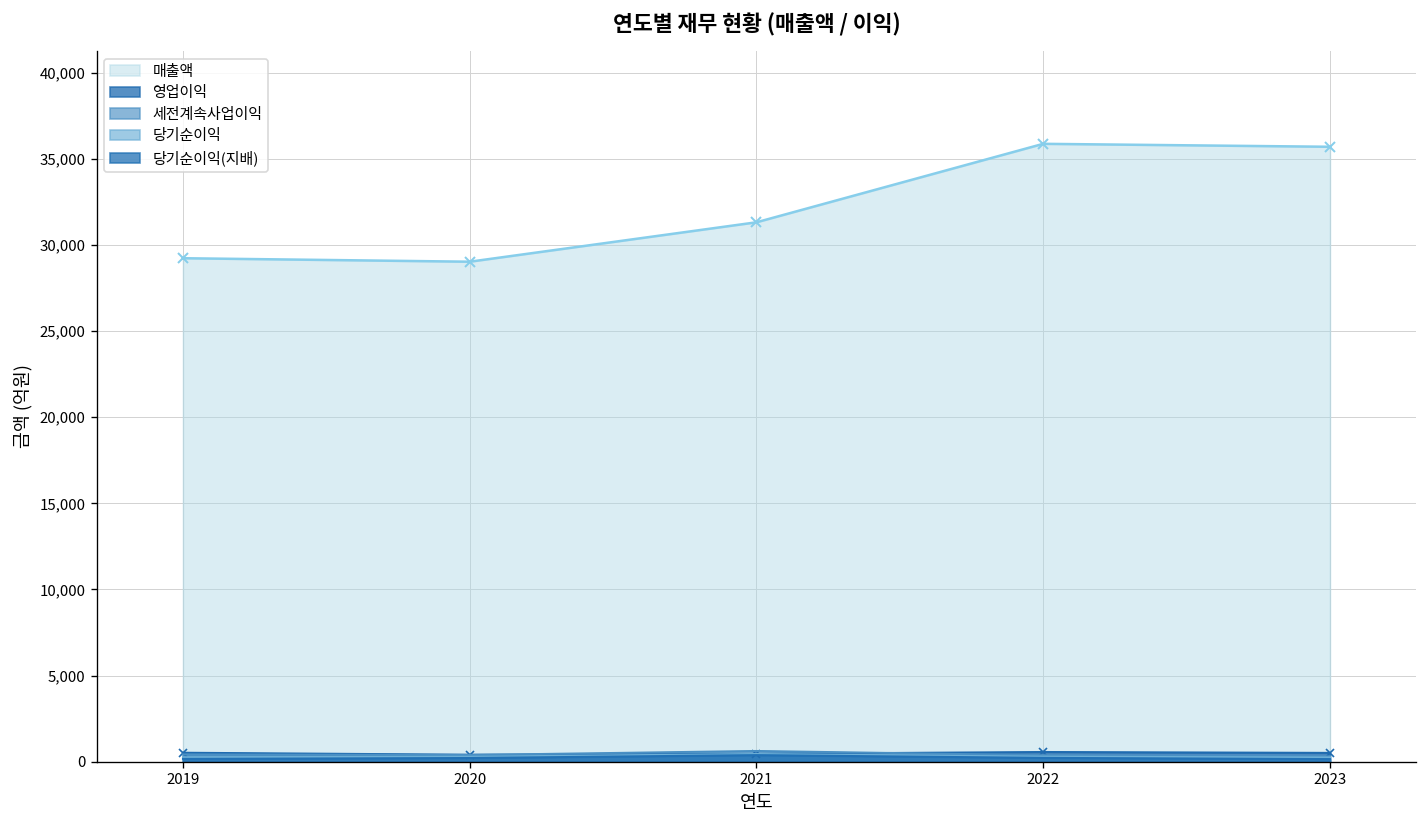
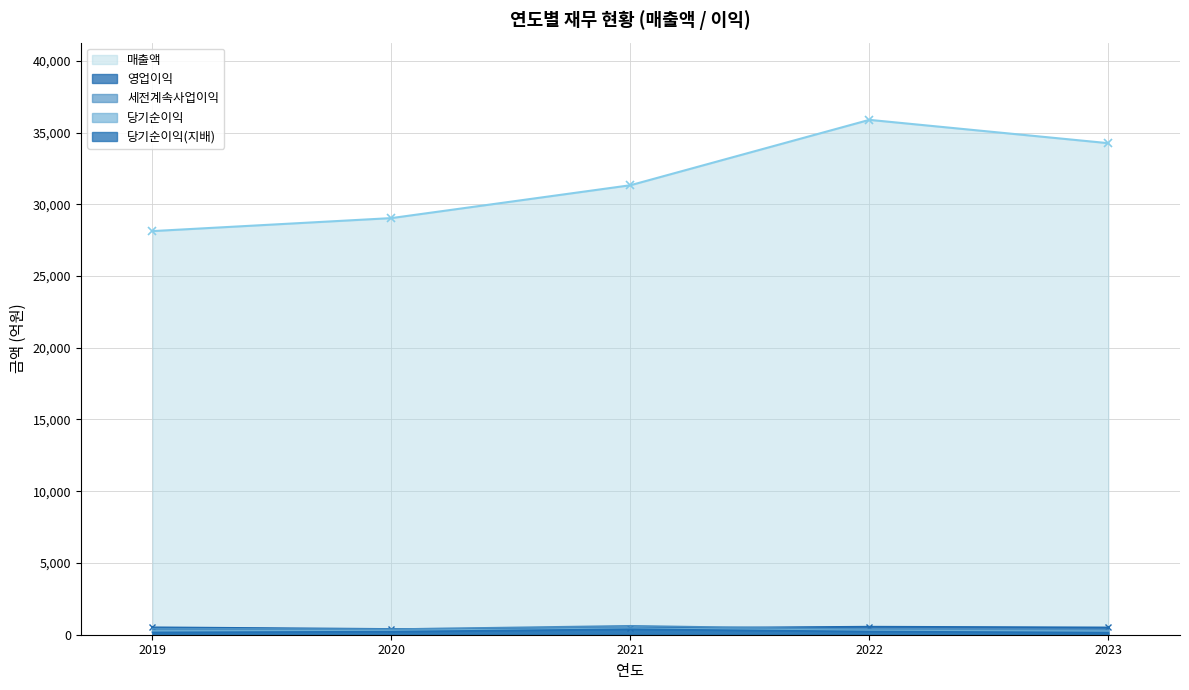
매출액, 2019: 29,200 -> 28,100
매출액, 2023: 35,700 -> 34,300
